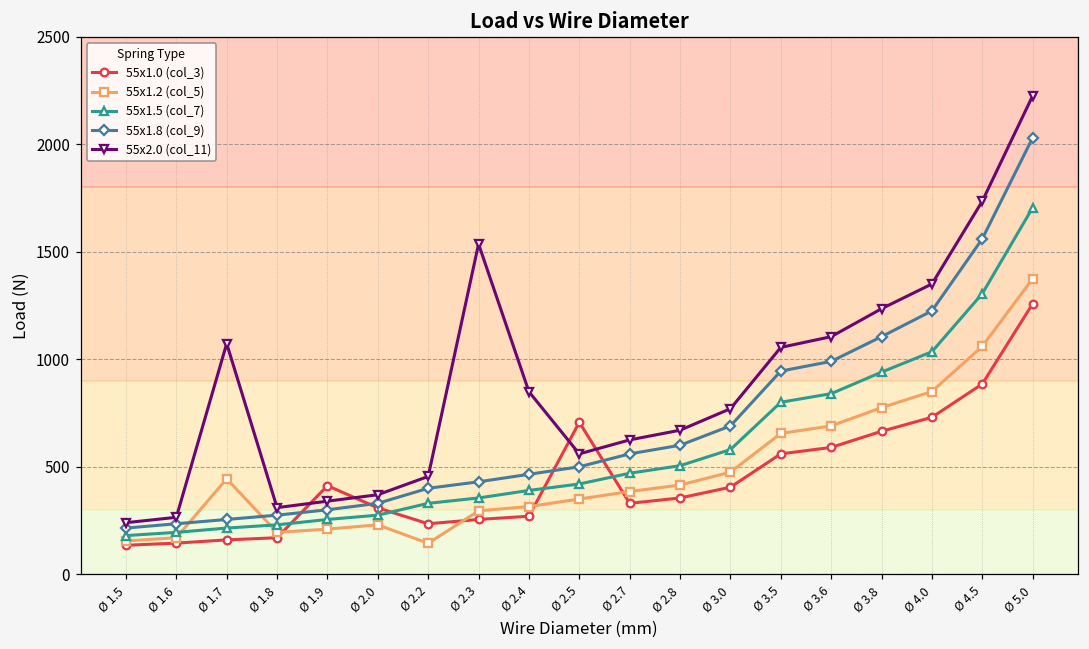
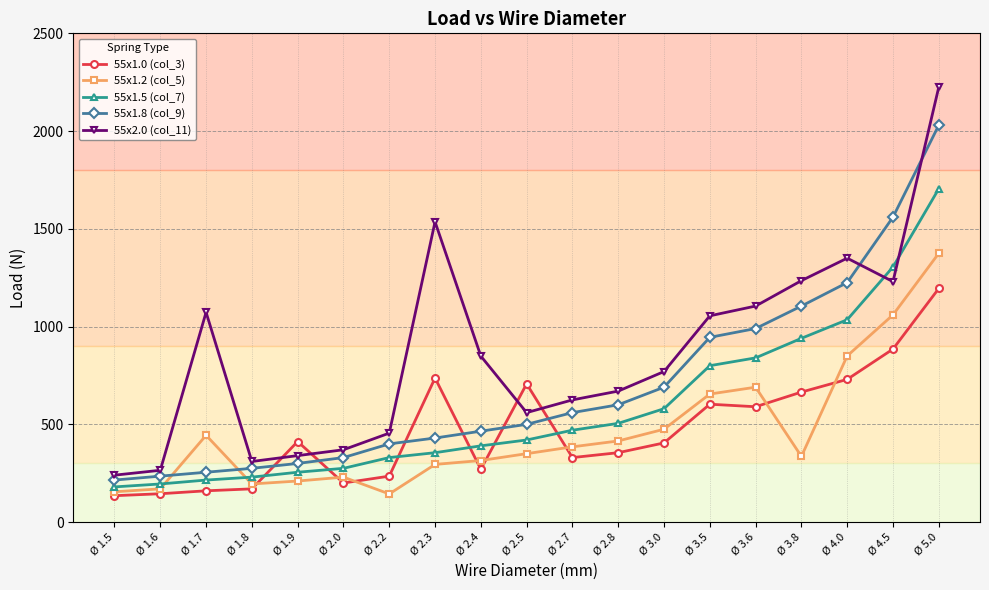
55x1.0 (col_3), Ø 2.0: 310 -> 200
55x1.0 (col_3), Ø 2.3: 260 -> 740
55x1.0 (col_3), Ø 3.5: 560 -> 600
55x1.2 (col_5), Ø 3.8: 780 -> 340
55x2.0 (col_11), Ø 4.5: 1740 -> 1230
55x1.0 (col_3), Ø 5.0: 1260 -> 1200
